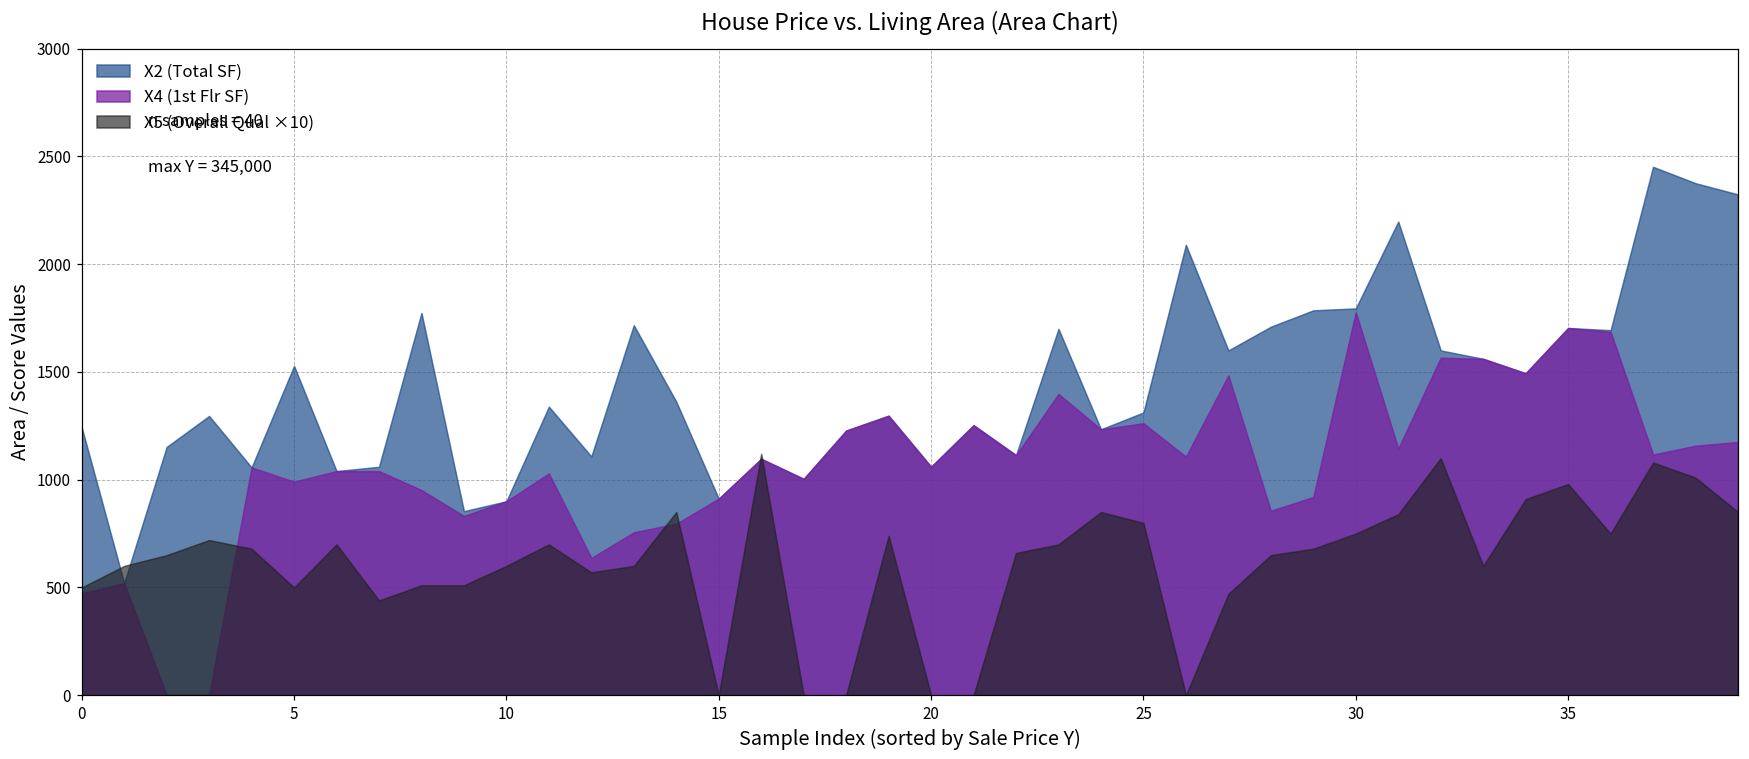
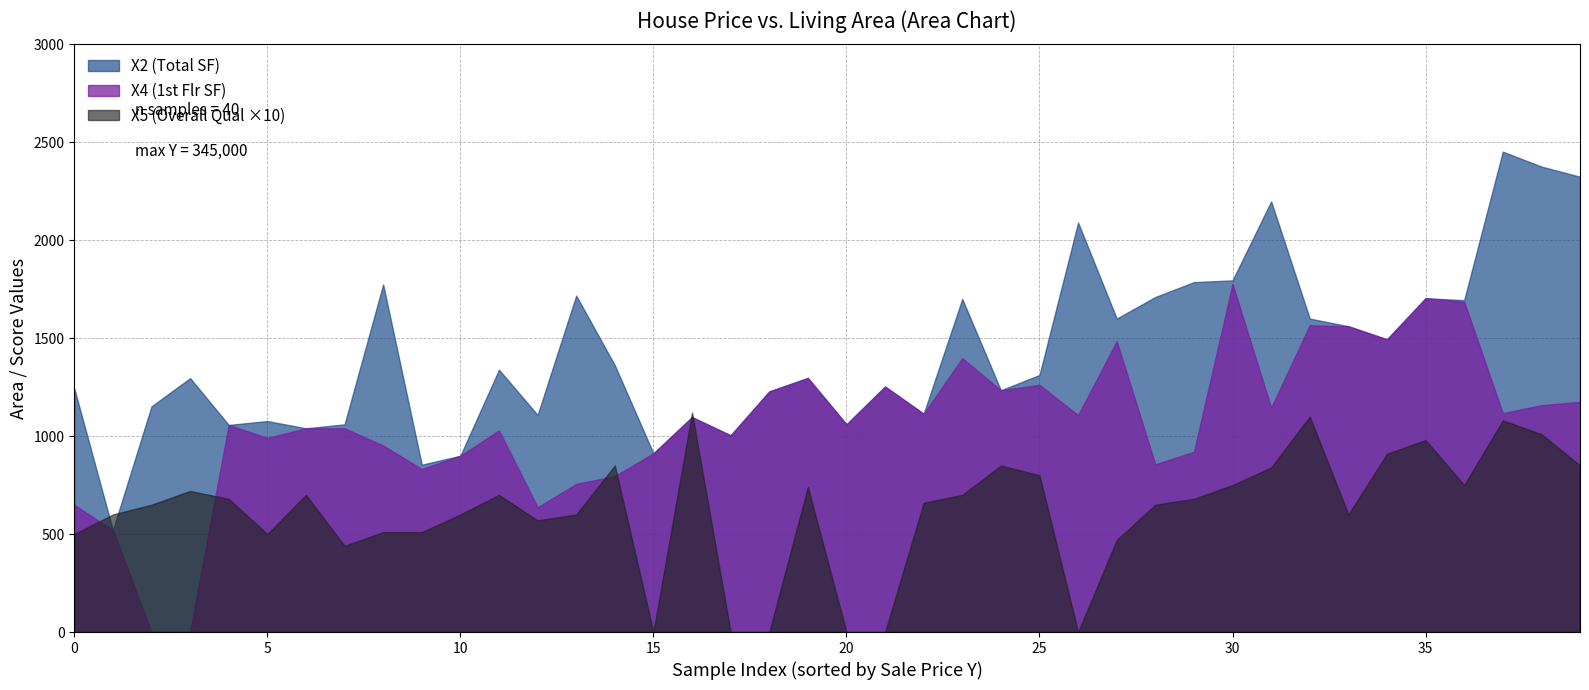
X4 (1st Flr SF), 0: 470 -> 650
X2 (Total SF), 5: 1530 -> 1080
